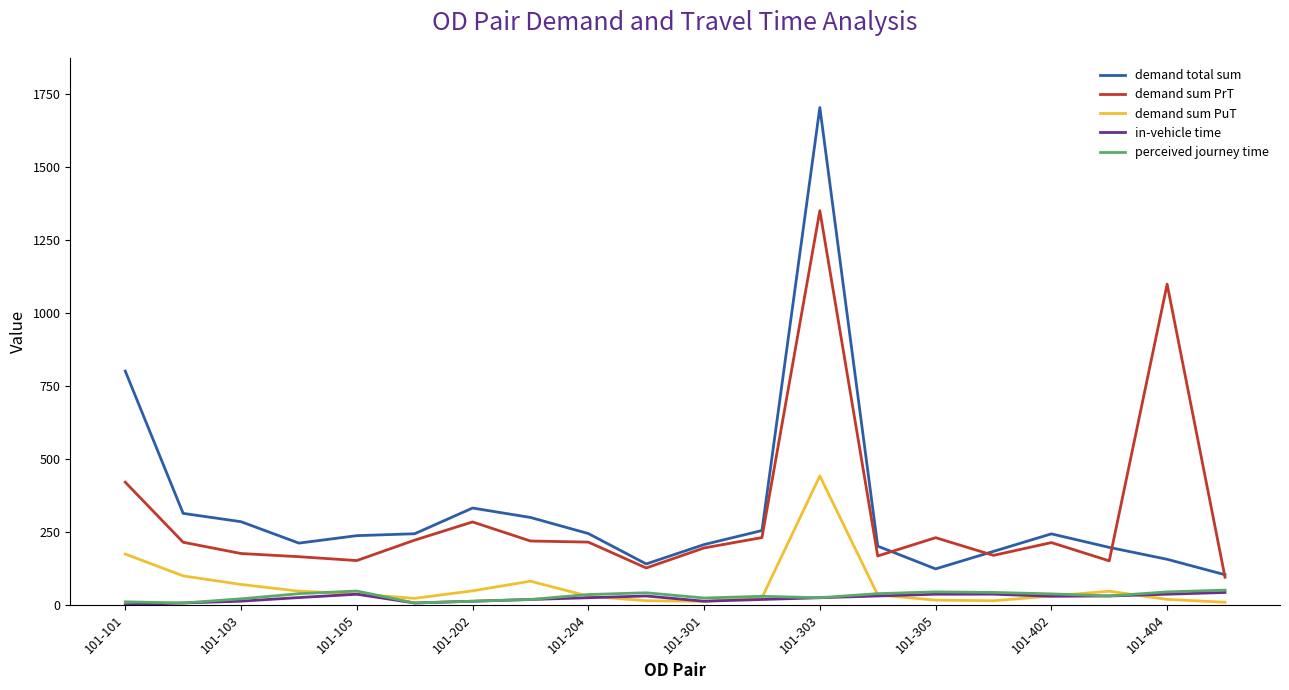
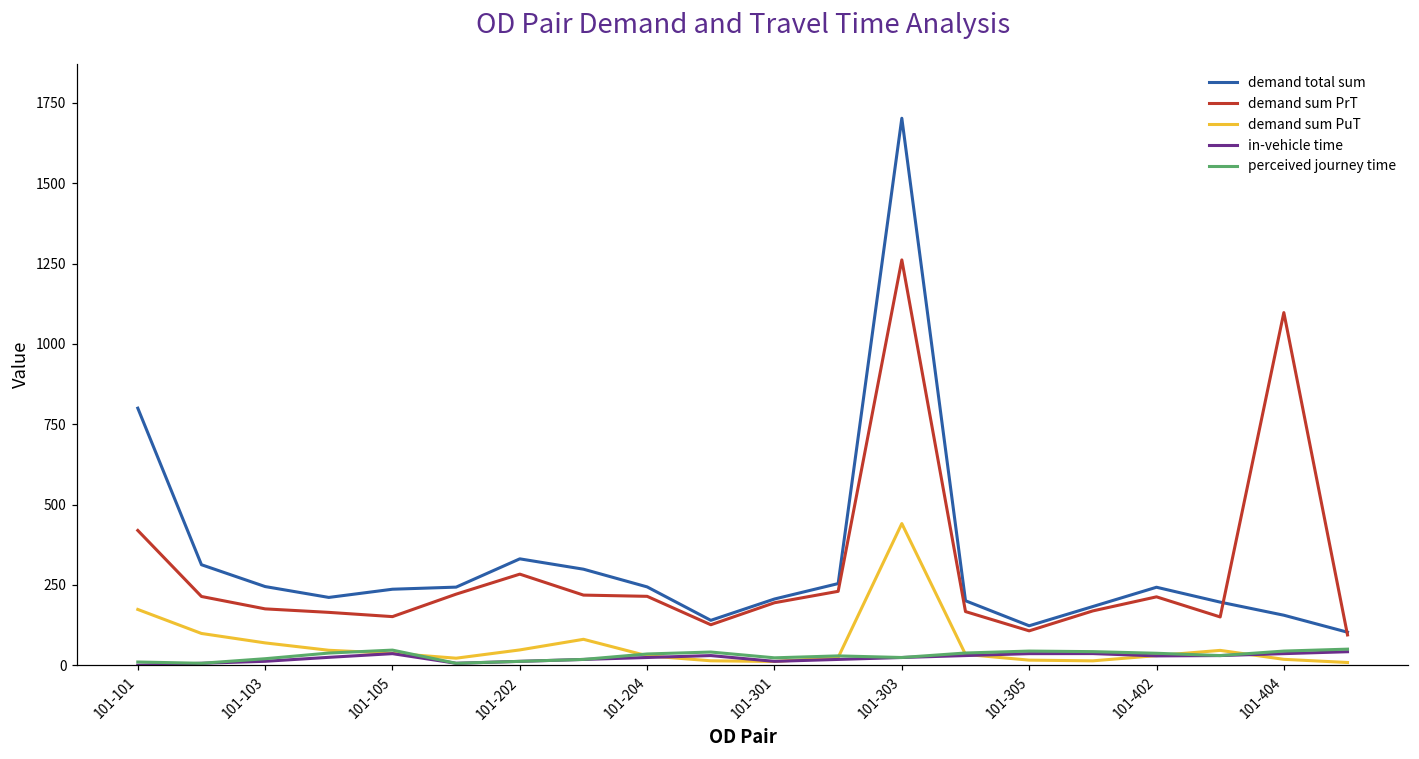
demand total sum, 101-103: 280 -> 240
demand sum PrT, 101-303: 1350 -> 1260
demand sum PrT, 101-305: 230 -> 110
